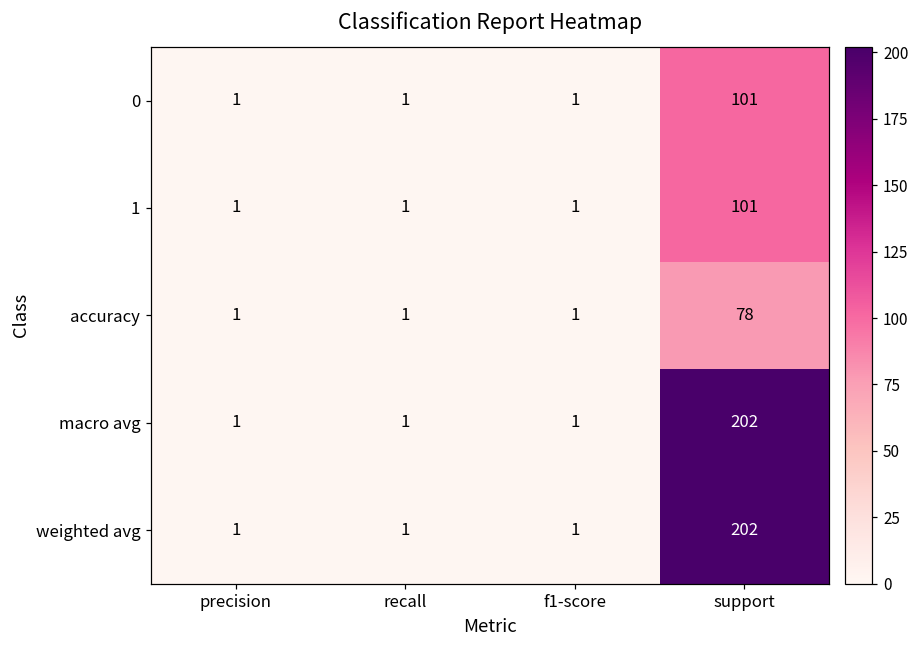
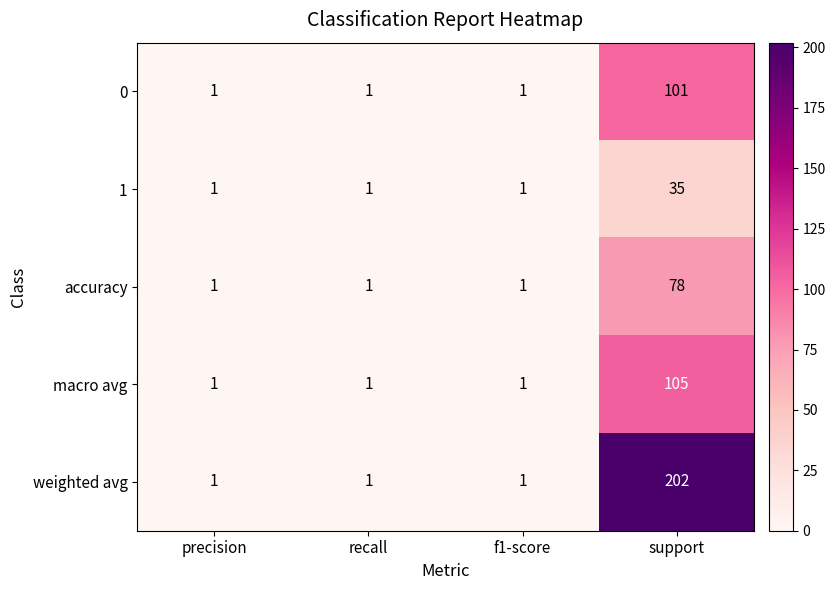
1, support: 101 -> 35
macro avg, support: 202 -> 105
